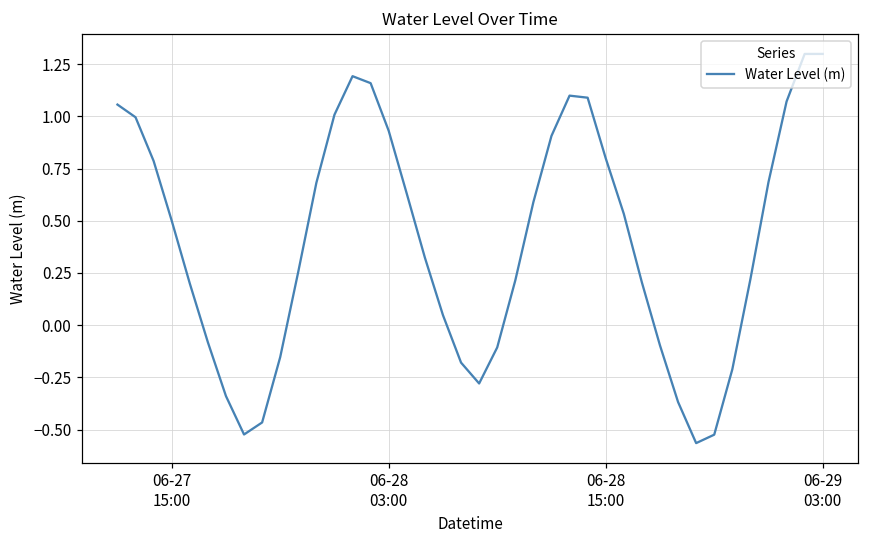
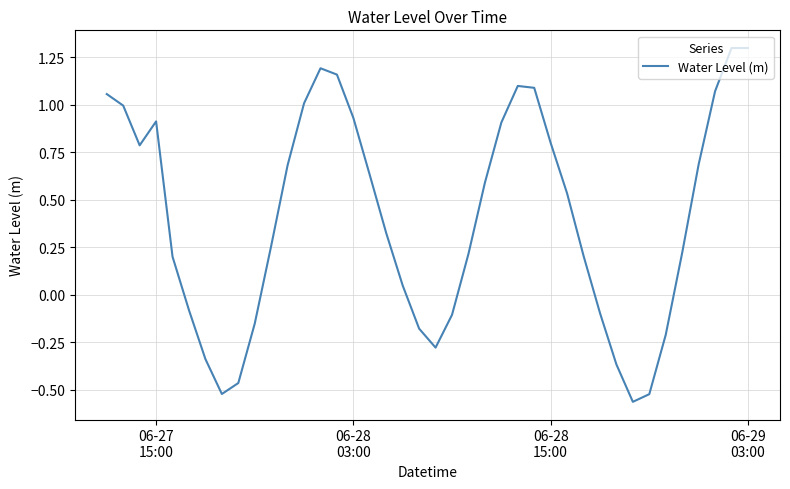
06-27 15:00: 0.50 -> 0.91
